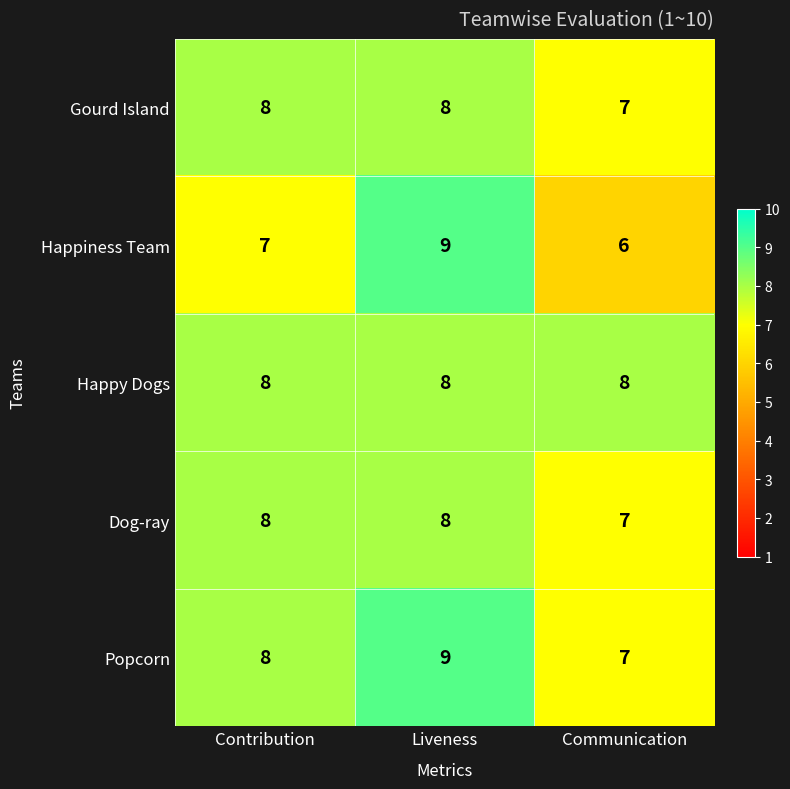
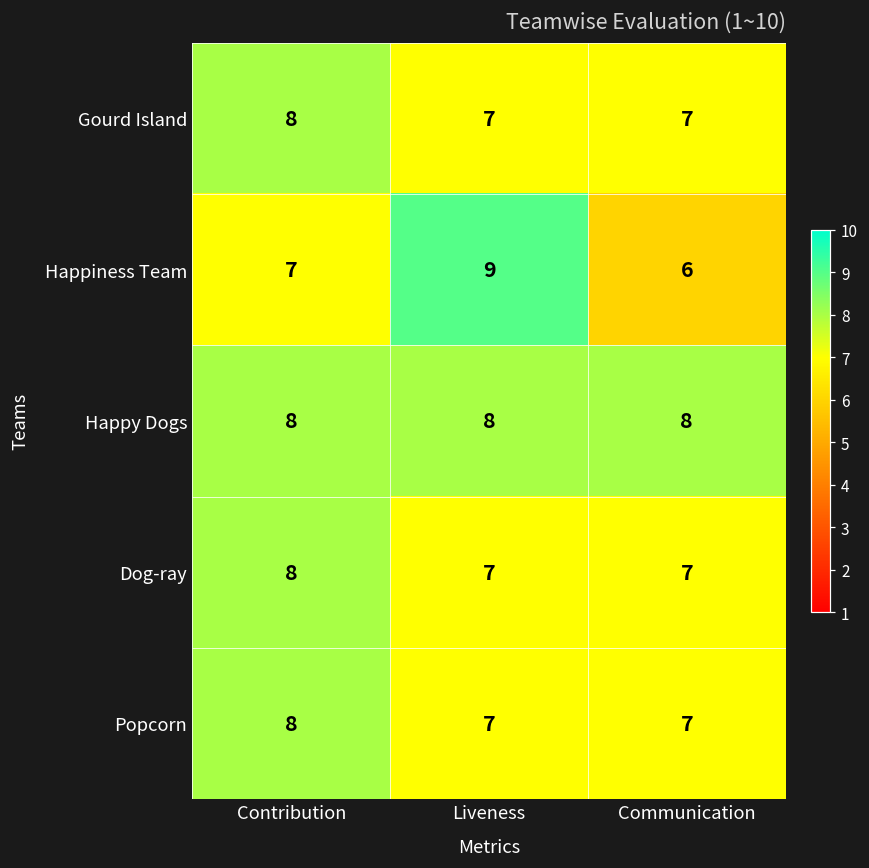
Gourd Island, Liveness: 8 -> 7
Dog-ray, Liveness: 8 -> 7
Popcorn, Liveness: 9 -> 7
